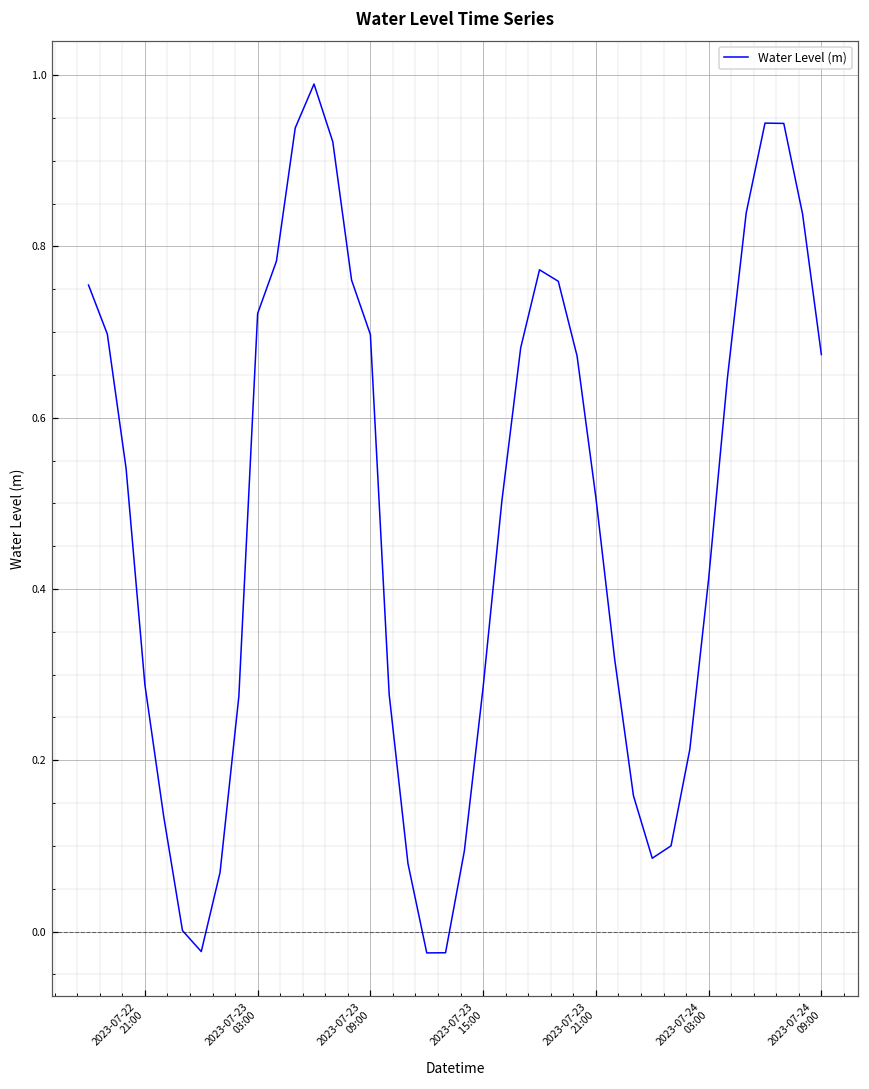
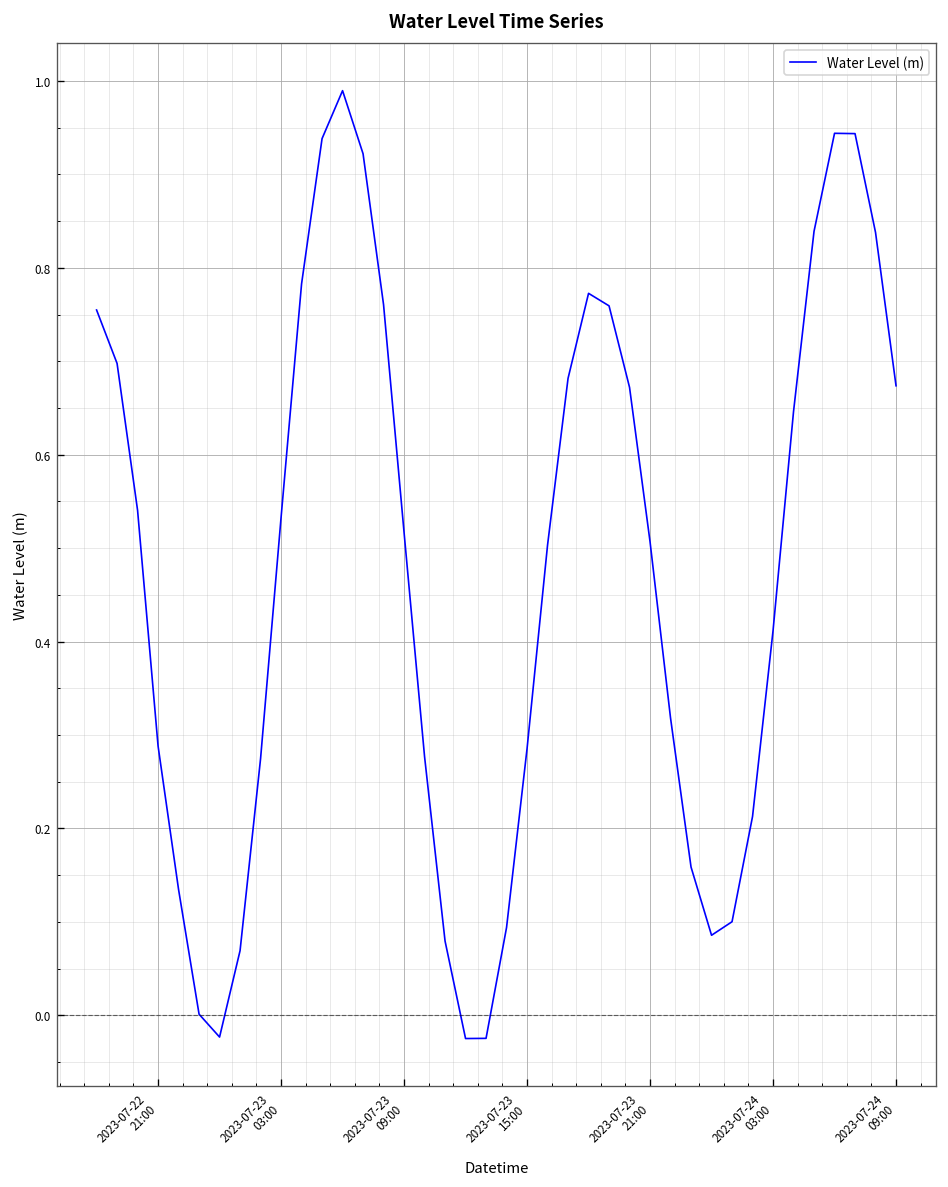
2023-07-23 03:00: 0.72 -> 0.53
2023-07-23 09:00: 0.70 -> 0.52
